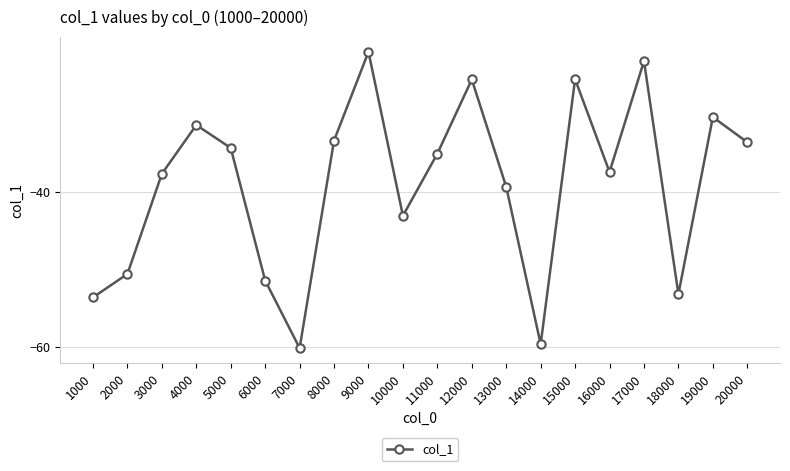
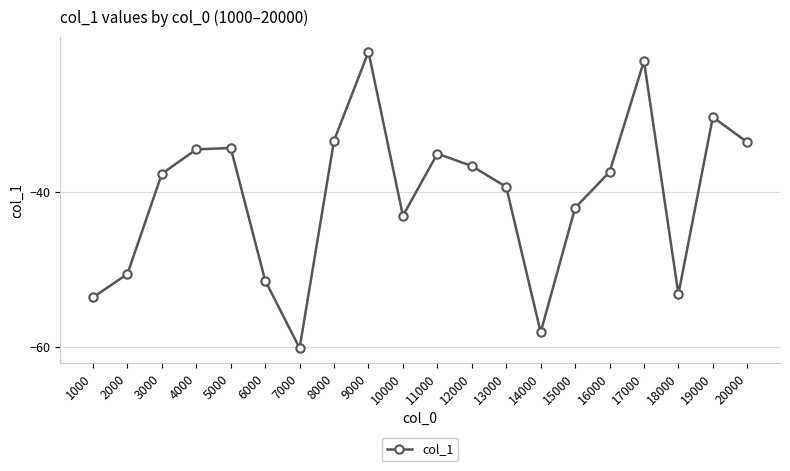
4000: -31 -> -35
12000: -26 -> -37
14000: -60 -> -58
15000: -26 -> -42
